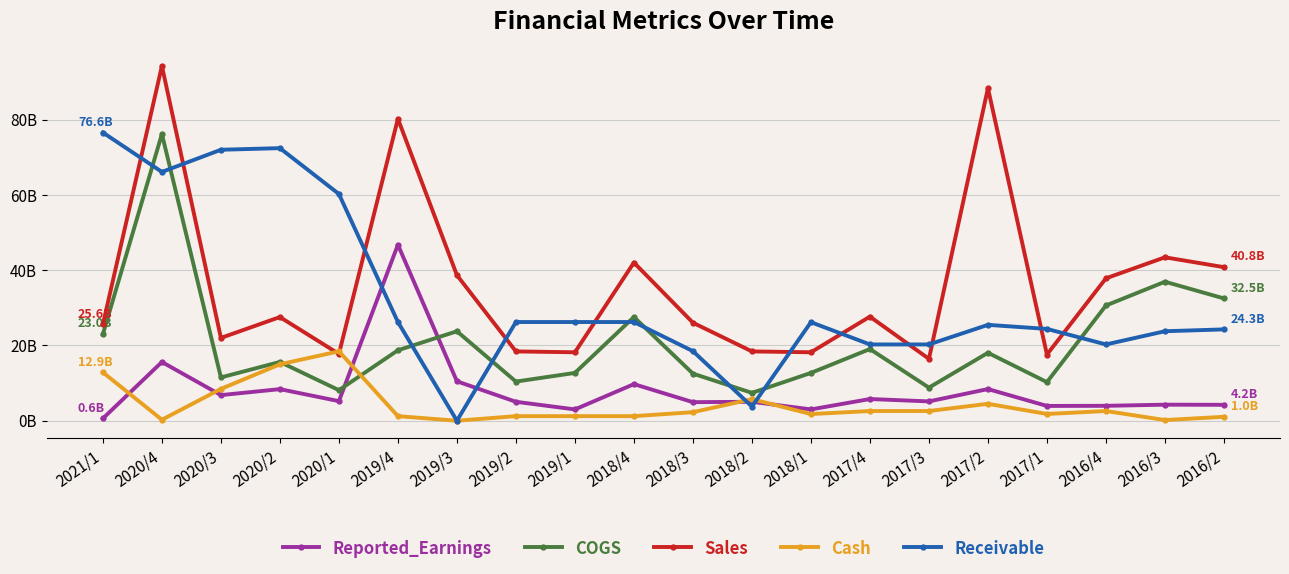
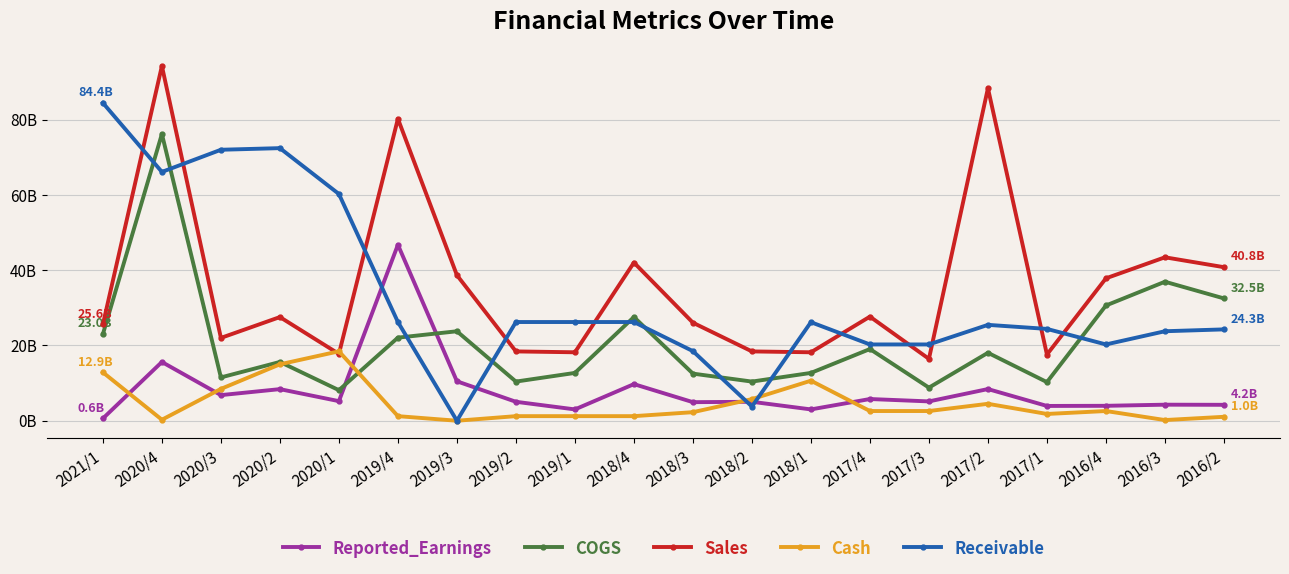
Receivable, 2021/1: 76.6B -> 84.4B
COGS, 2019/4: 19000000000 -> 22000000000
COGS, 2018/2: 7000000000 -> 10000000000
Cash, 2018/1: 2000000000 -> 11000000000
